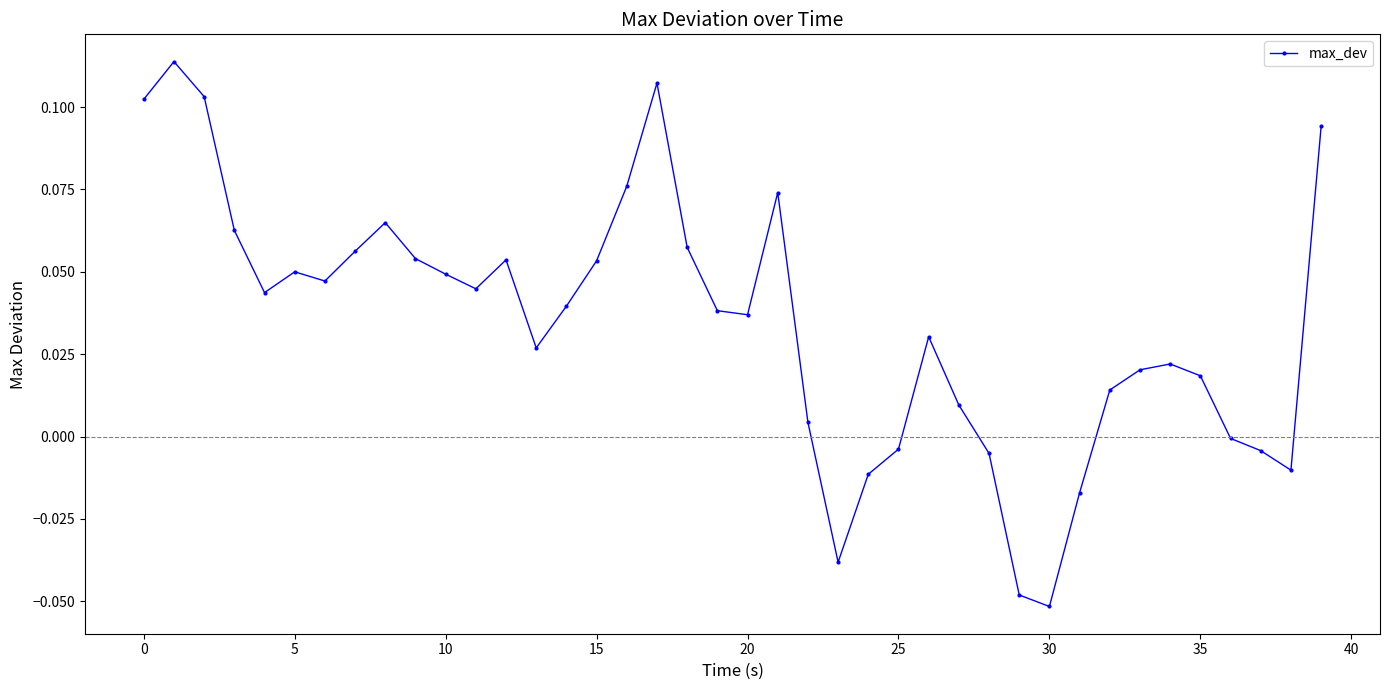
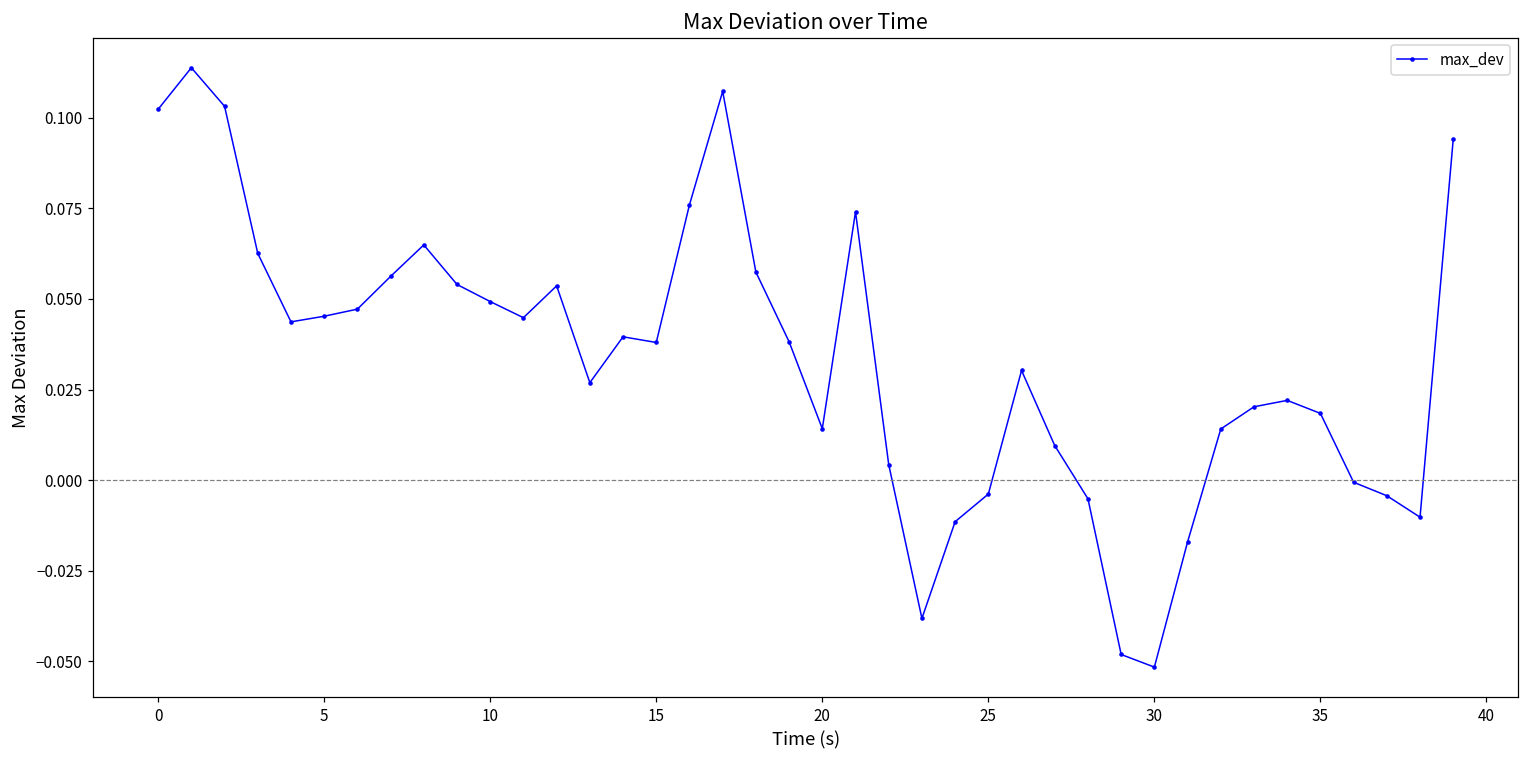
5: 0.050 -> 0.045
15: 0.053 -> 0.038
20: 0.037 -> 0.014
